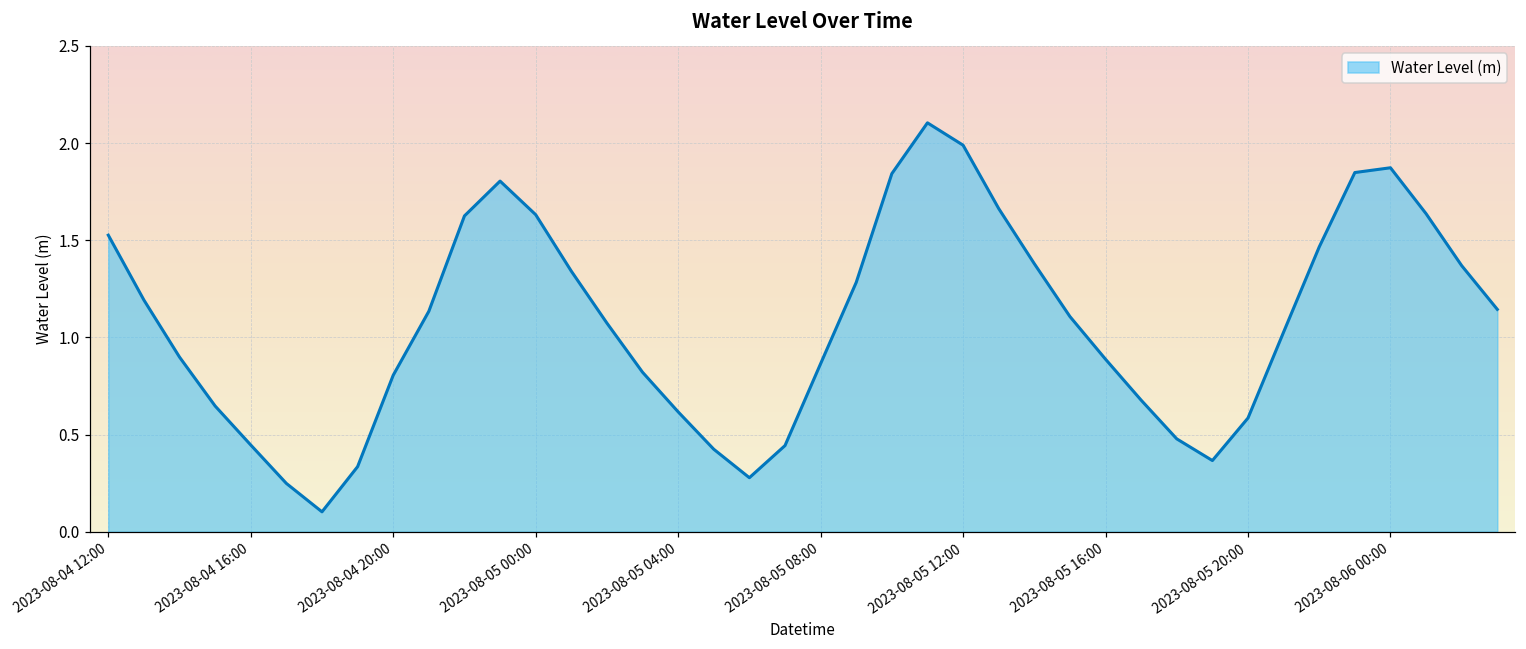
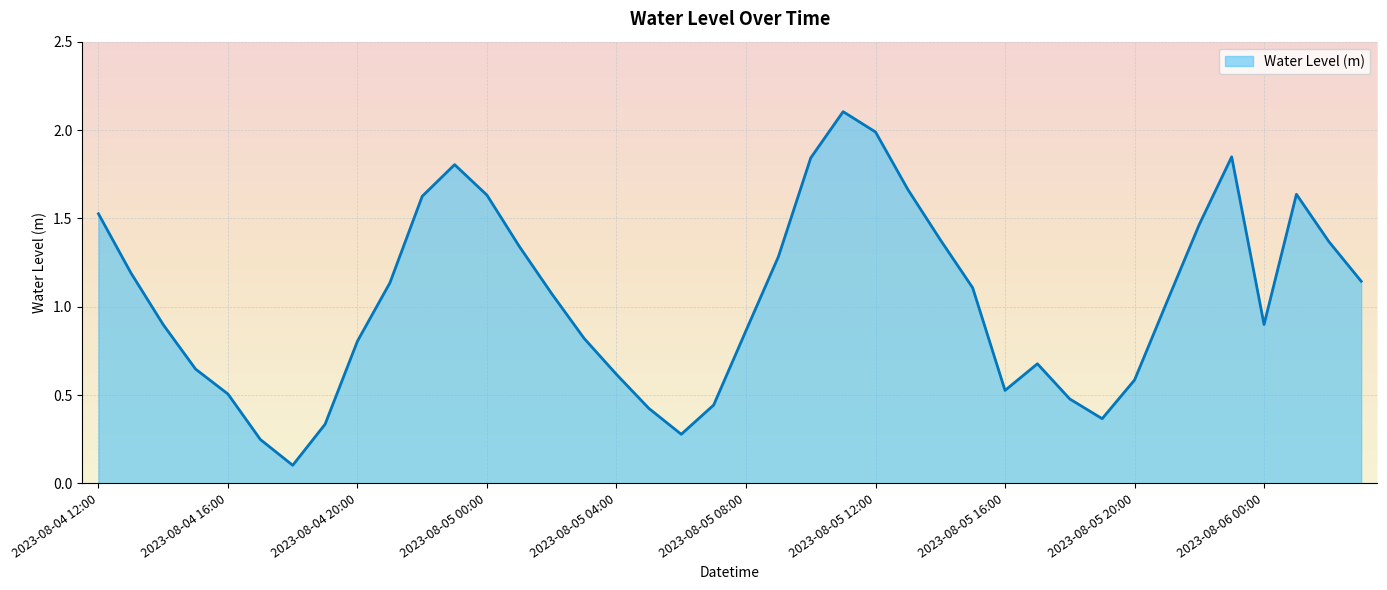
2023-08-04 16:00: 0.45 -> 0.51
2023-08-05 16:00: 0.89 -> 0.53
2023-08-06 00:00: 1.87 -> 0.90
